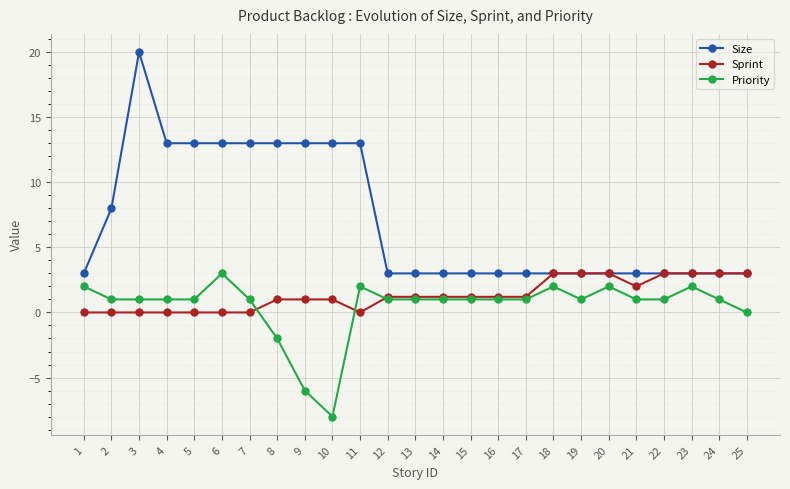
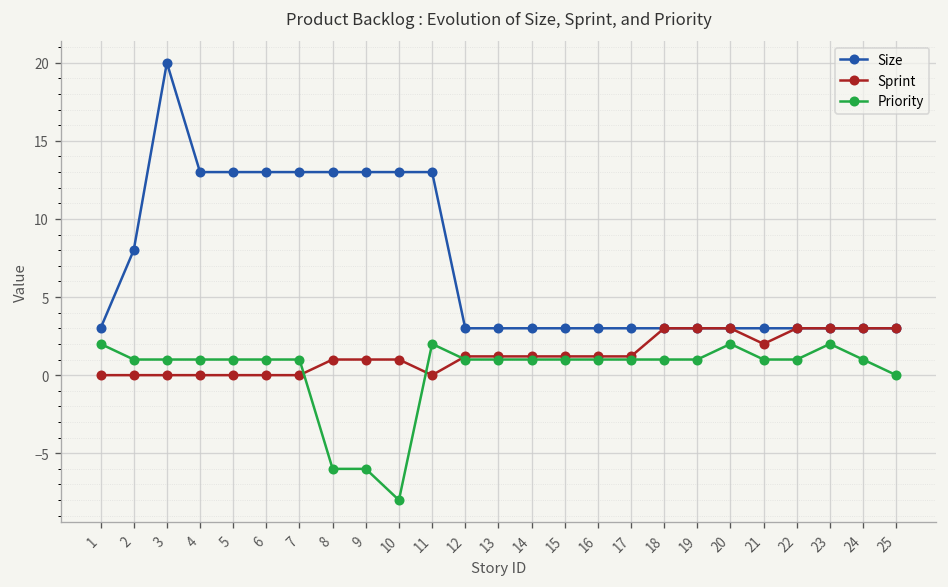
Priority, 6: 3 -> 1
Priority, 8: -2 -> -6
Priority, 18: 2 -> 1
